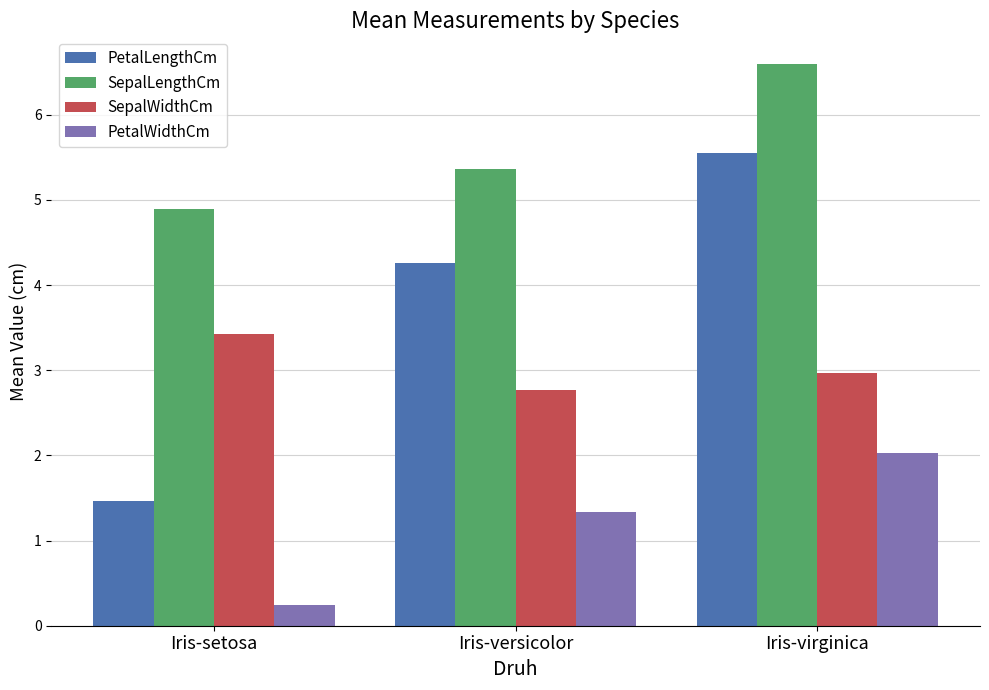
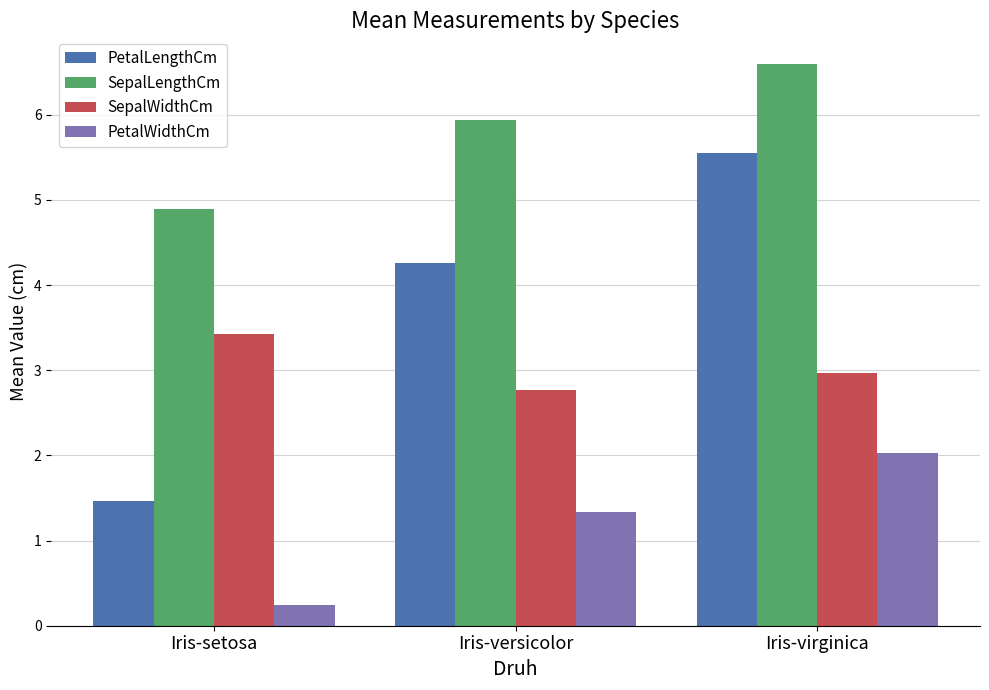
SepalLengthCm, Iris-versicolor: 5.4 -> 5.9
